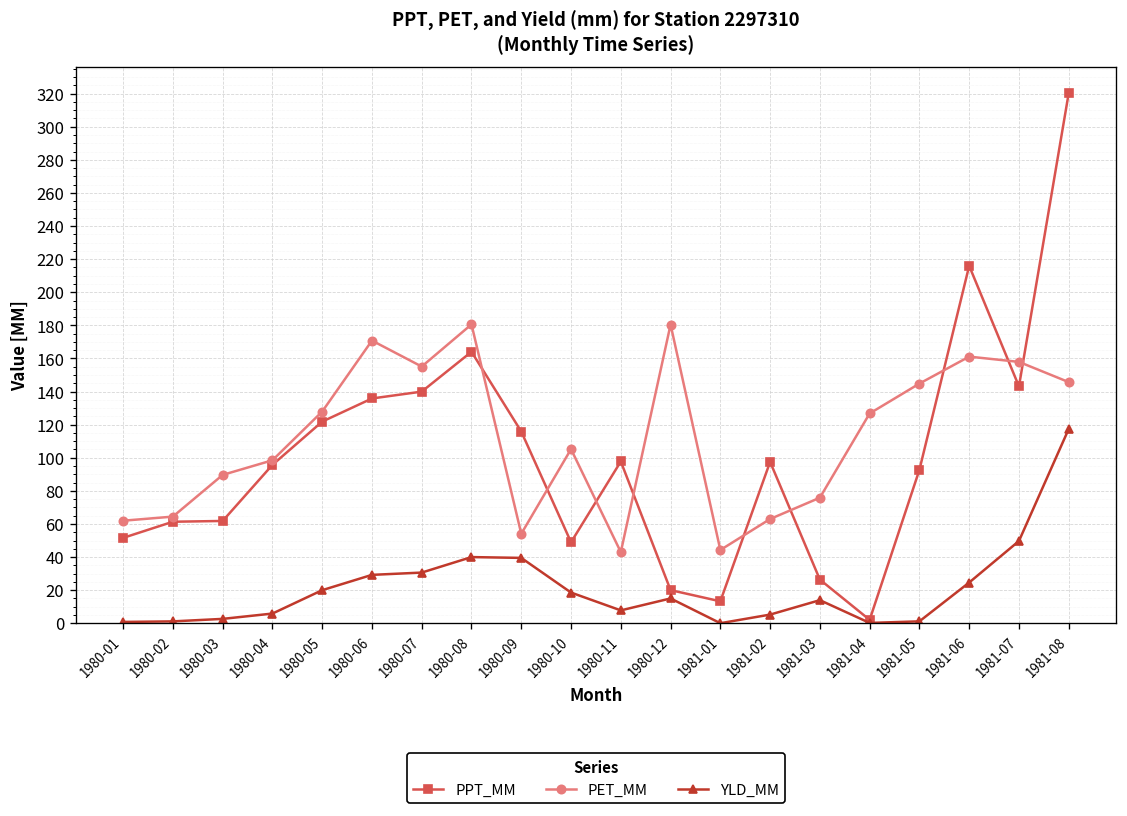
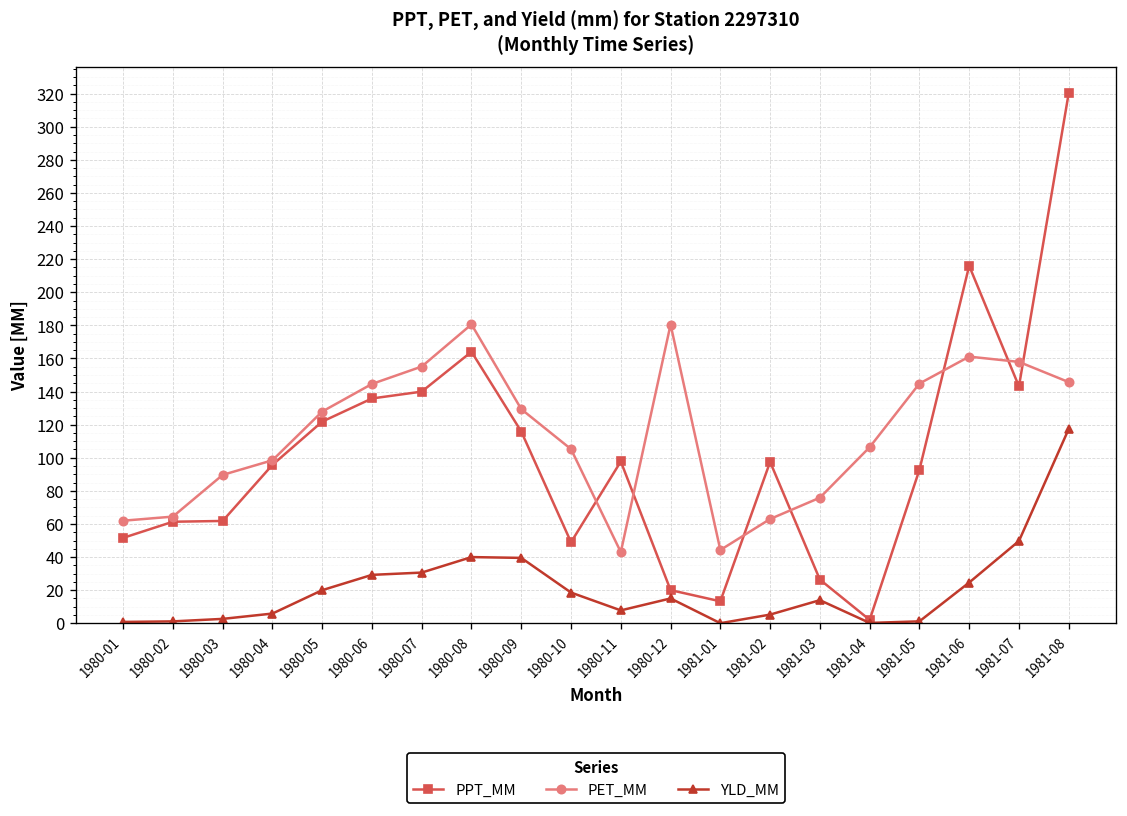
PET_MM, 1980-06: 171 -> 145
PET_MM, 1980-09: 54 -> 129
PET_MM, 1981-04: 127 -> 106
